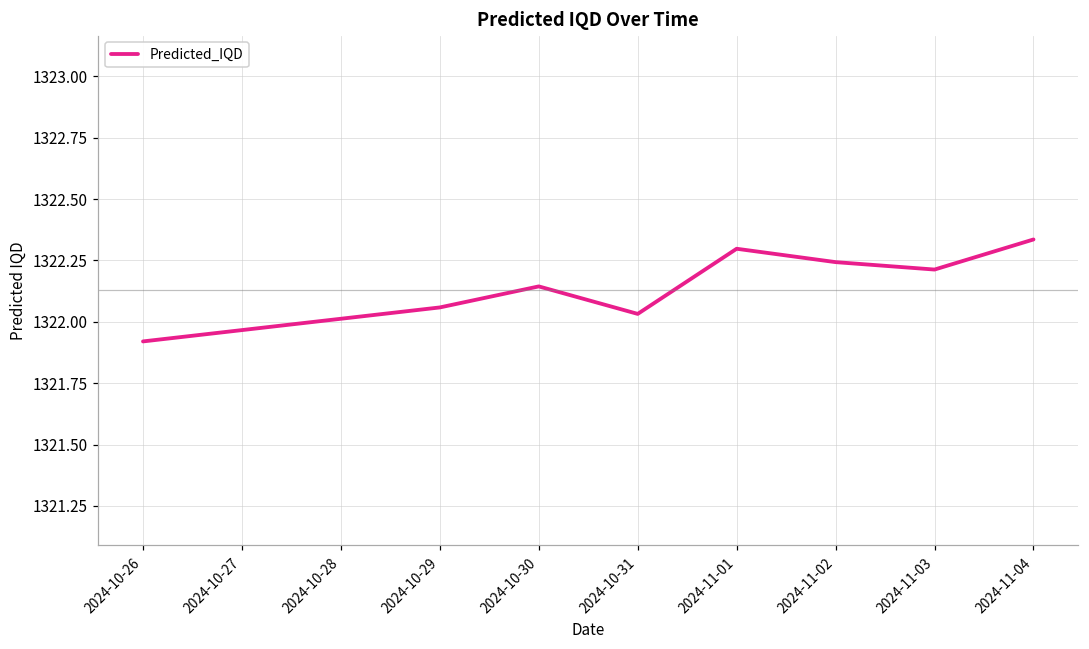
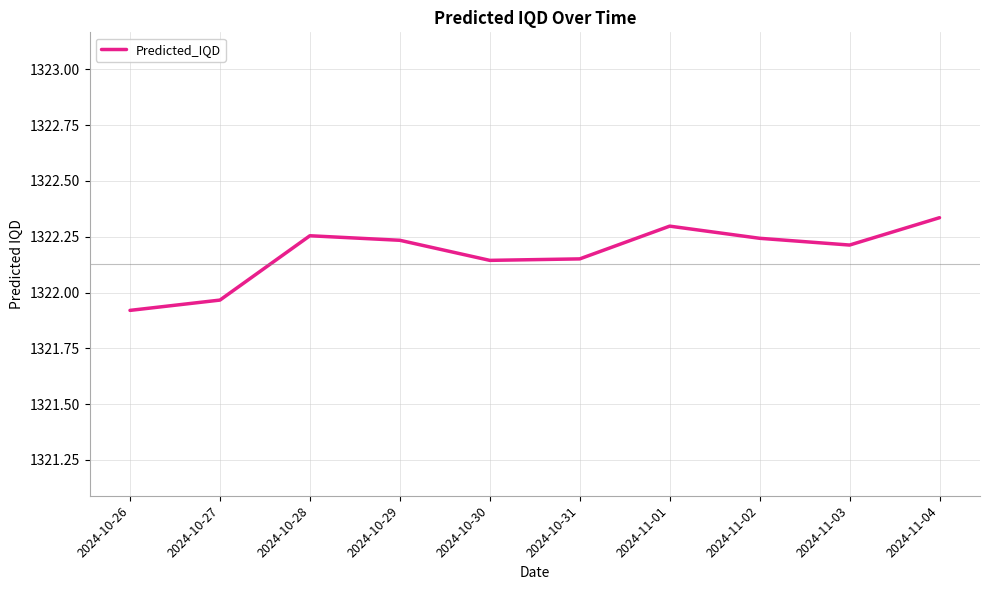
2024-10-28: 1322.01 -> 1322.25
2024-10-29: 1322.06 -> 1322.23
2024-10-31: 1322.03 -> 1322.15
